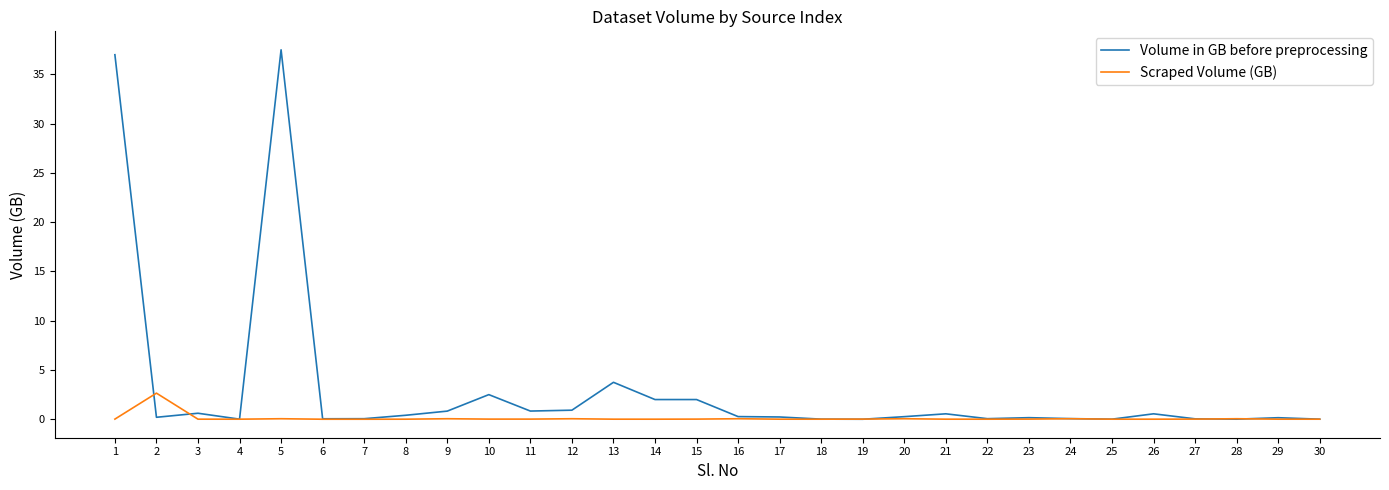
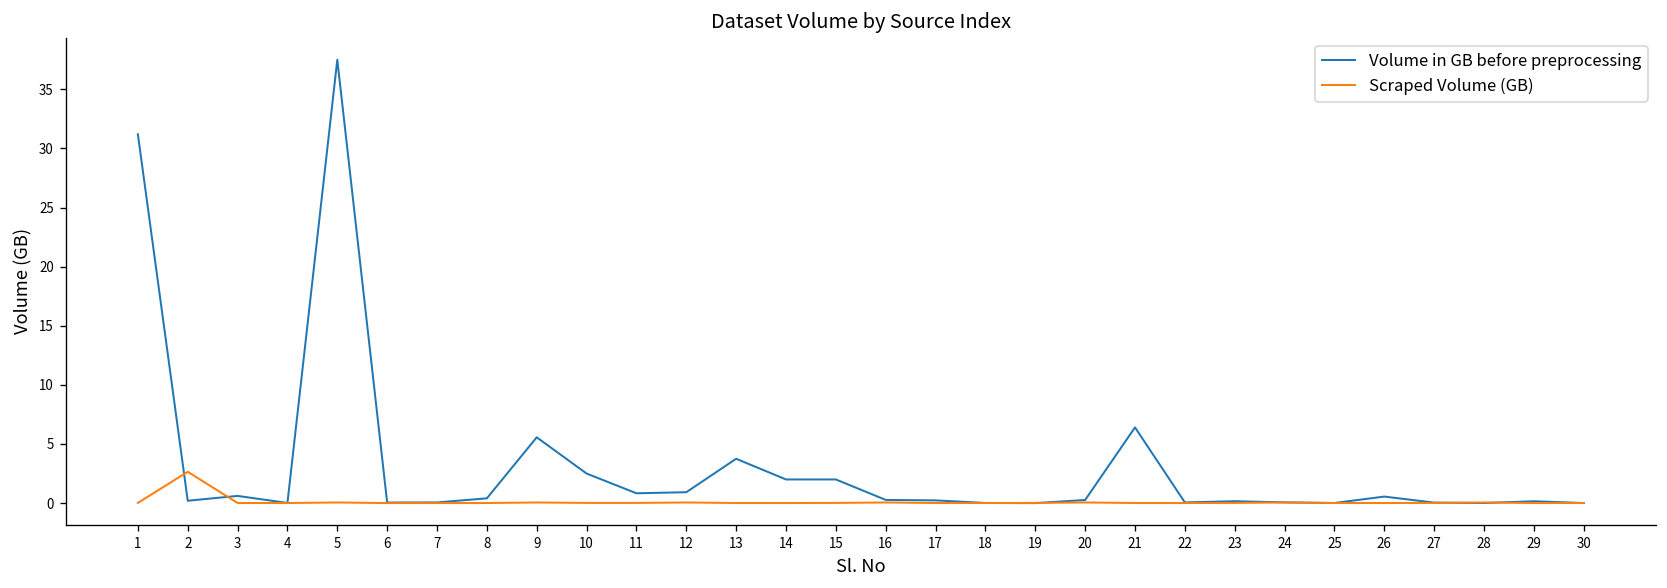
Volume in GB before preprocessing, 1: 37 -> 31
Volume in GB before preprocessing, 9: 1 -> 6
Volume in GB before preprocessing, 21: 1 -> 6
